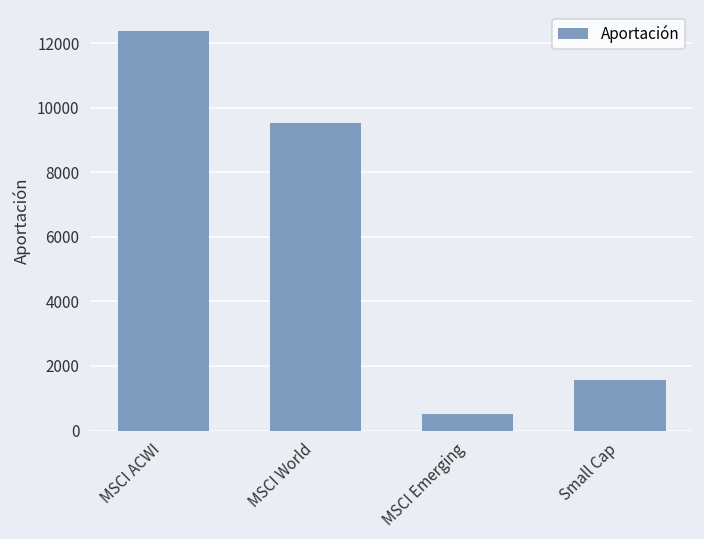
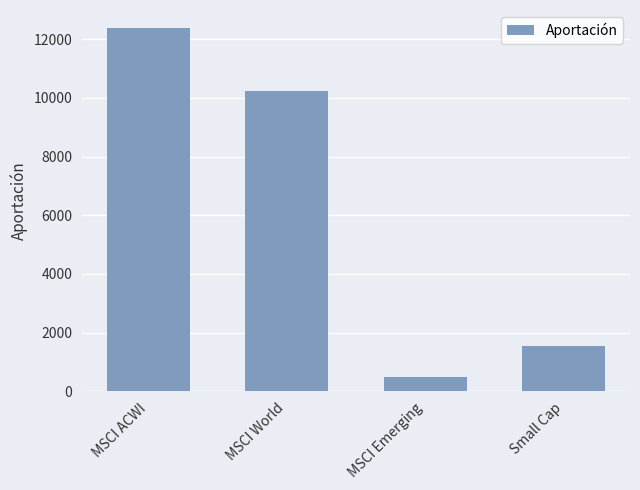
MSCI World: 9500 -> 10200
